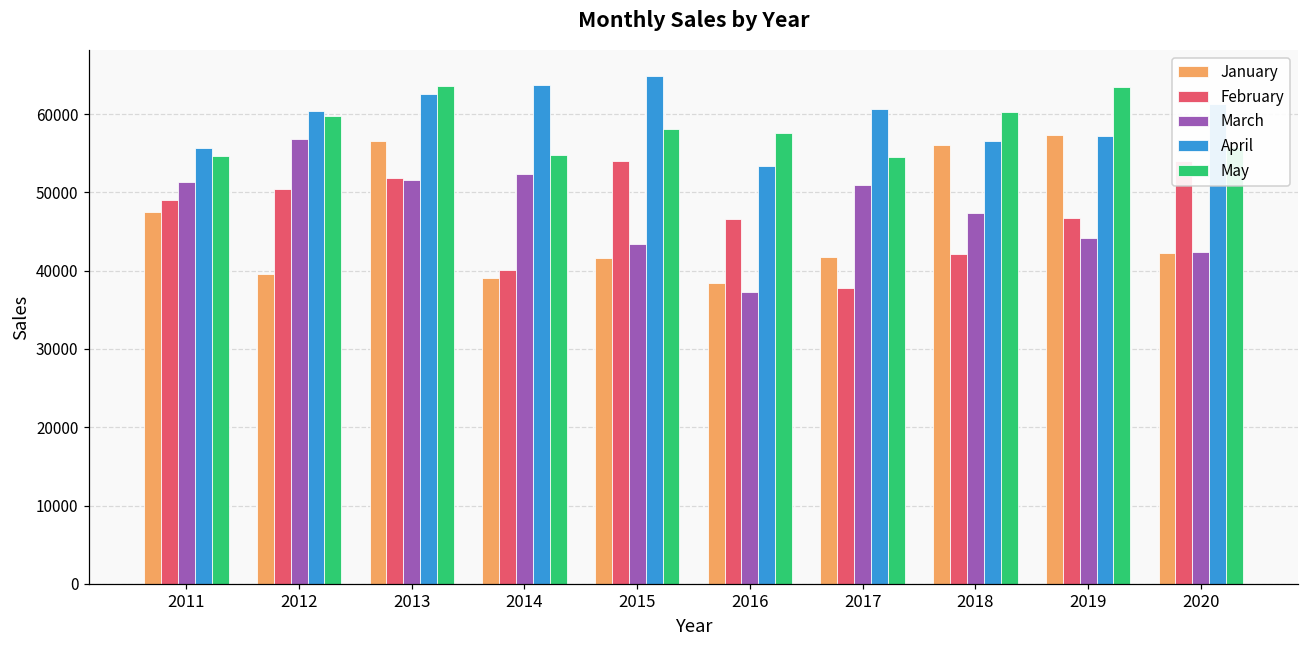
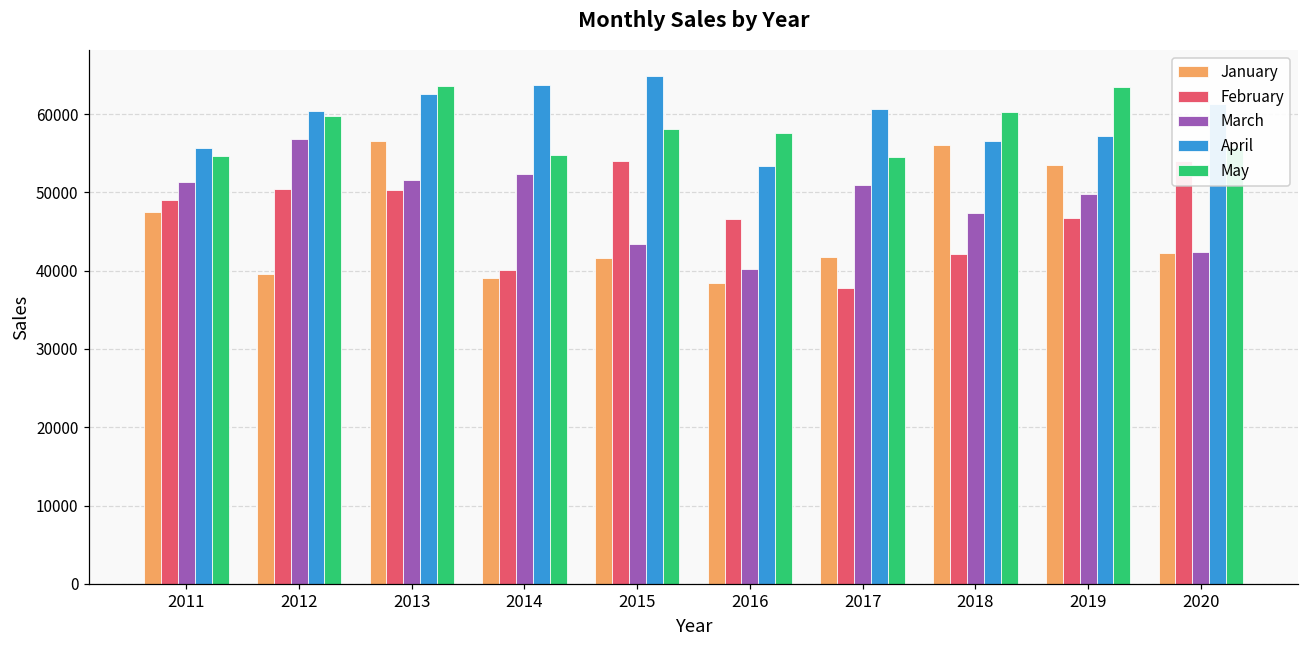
February, 2013: 52000 -> 50000
March, 2016: 37000 -> 40000
January, 2019: 57000 -> 54000
March, 2019: 44000 -> 50000
